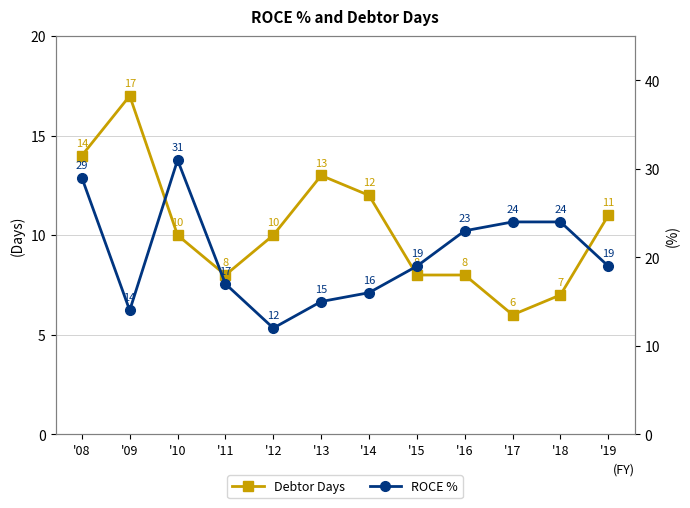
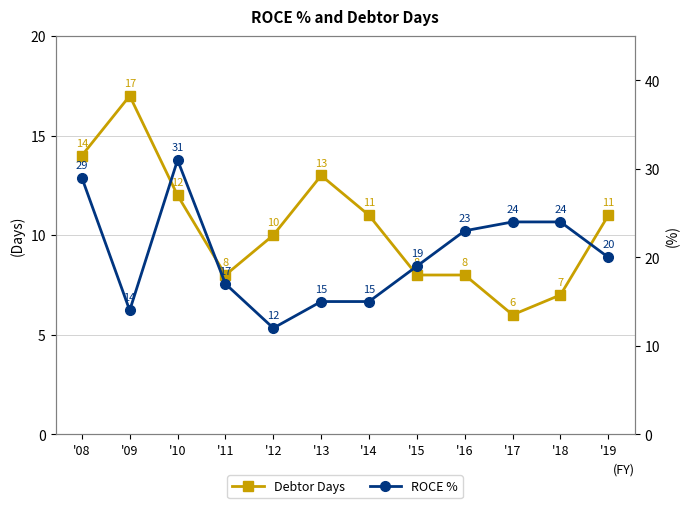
Debtor Days, '10: 10 -> 12
Debtor Days, '14: 12 -> 11
ROCE %, '14: 16 -> 15
ROCE %, '19: 19 -> 20
